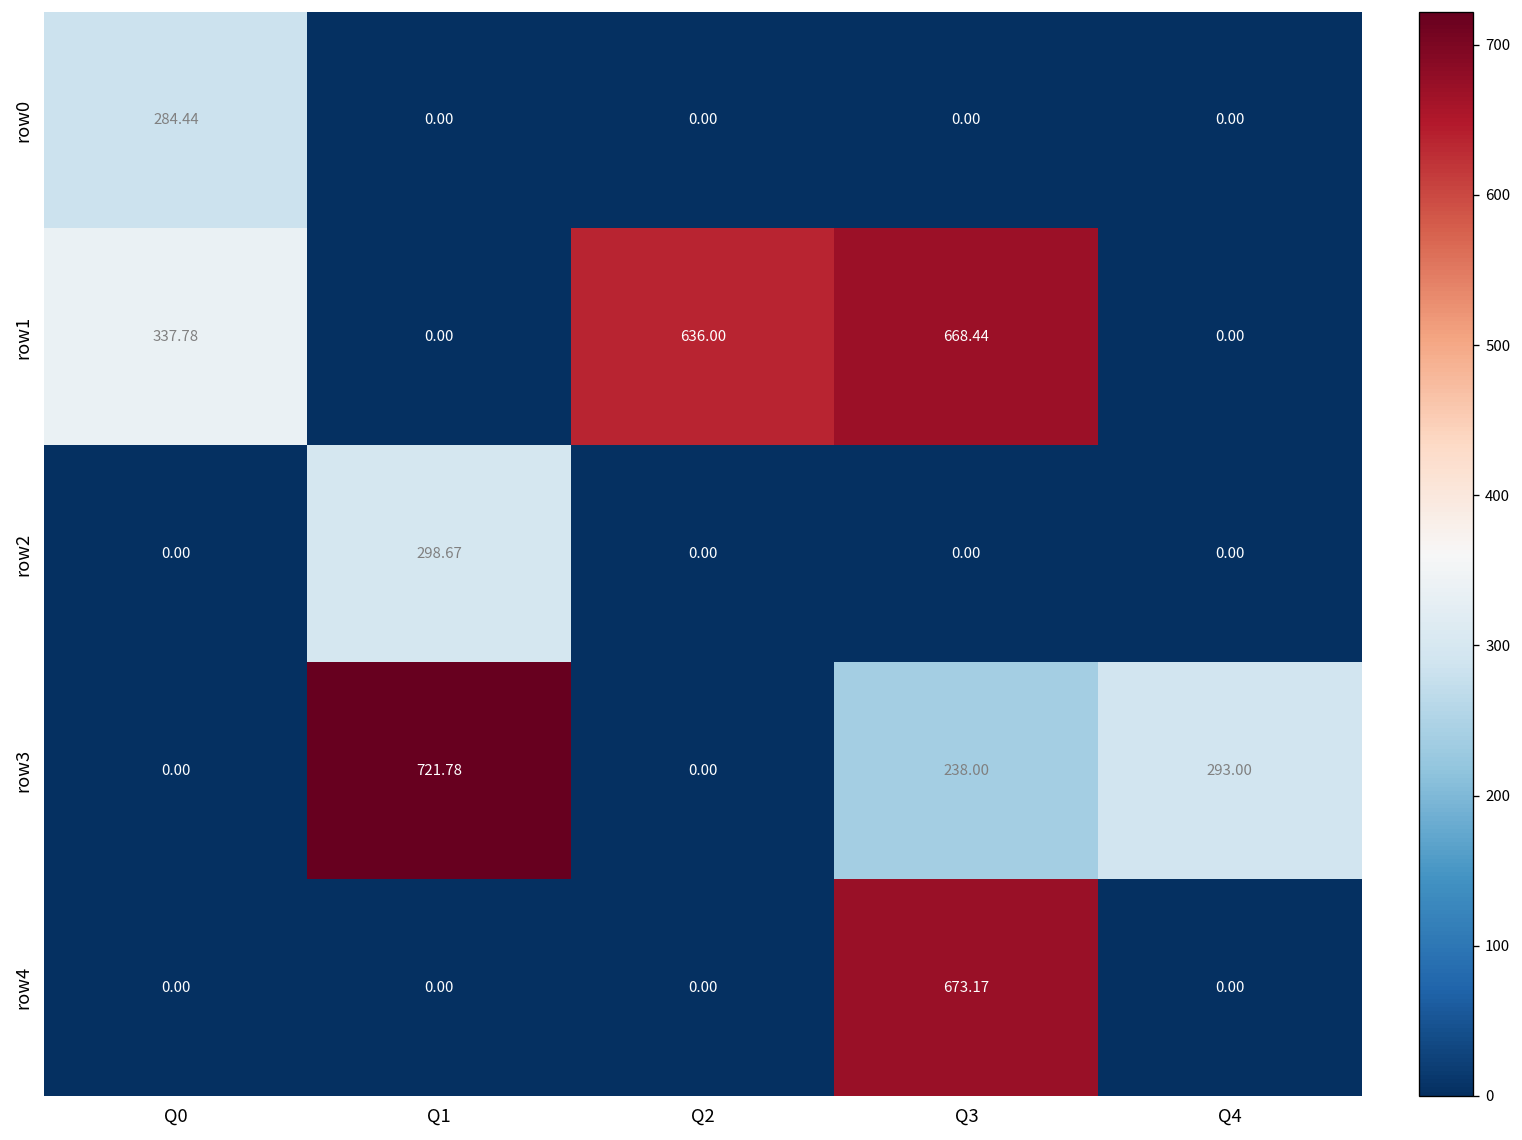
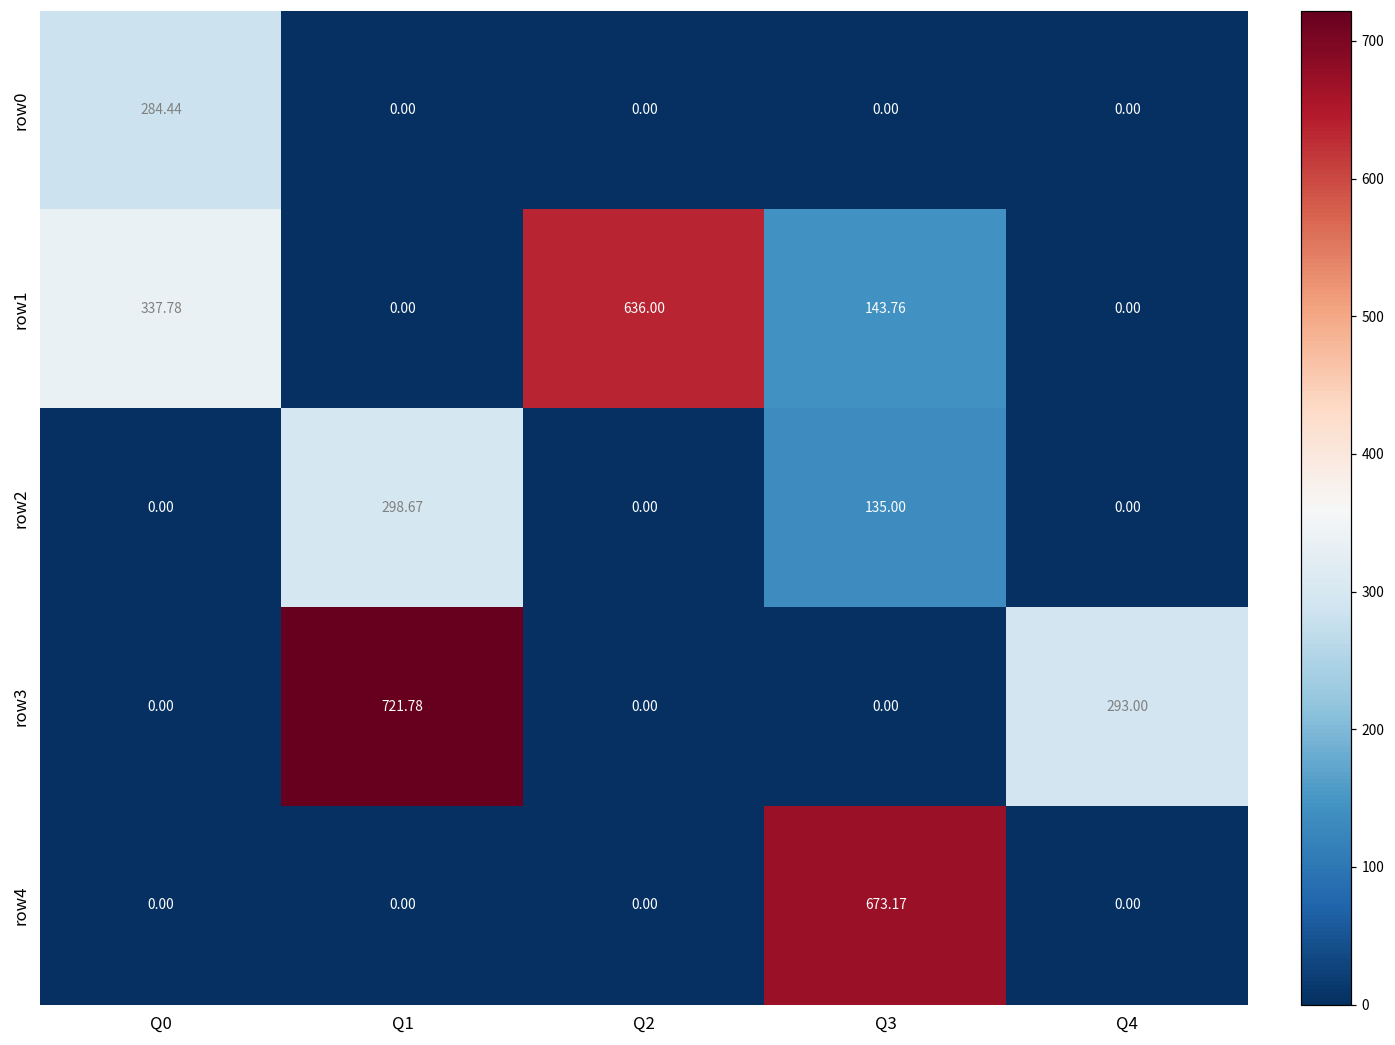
row1, Q3: 668.44 -> 143.76
row2, Q3: 0.00 -> 135.00
row3, Q3: 238.00 -> 0.00
